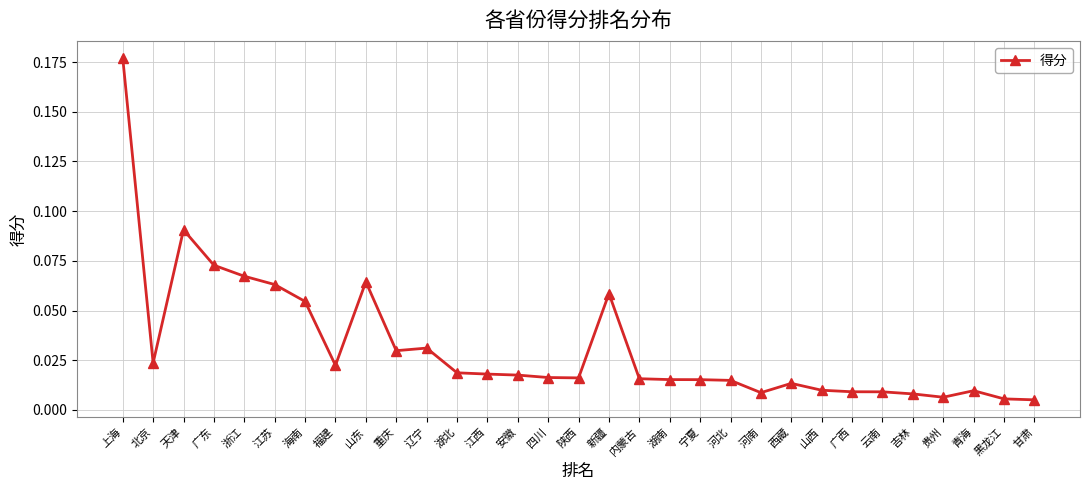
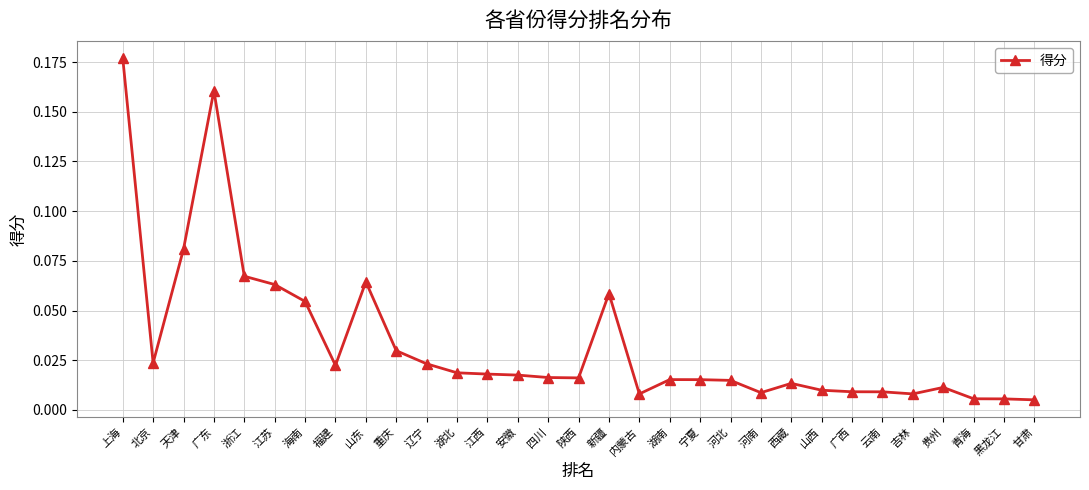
天津: 0.091 -> 0.081
广东: 0.073 -> 0.161
辽宁: 0.031 -> 0.023
内蒙古: 0.016 -> 0.008
贵州: 0.006 -> 0.011
青海: 0.010 -> 0.006
